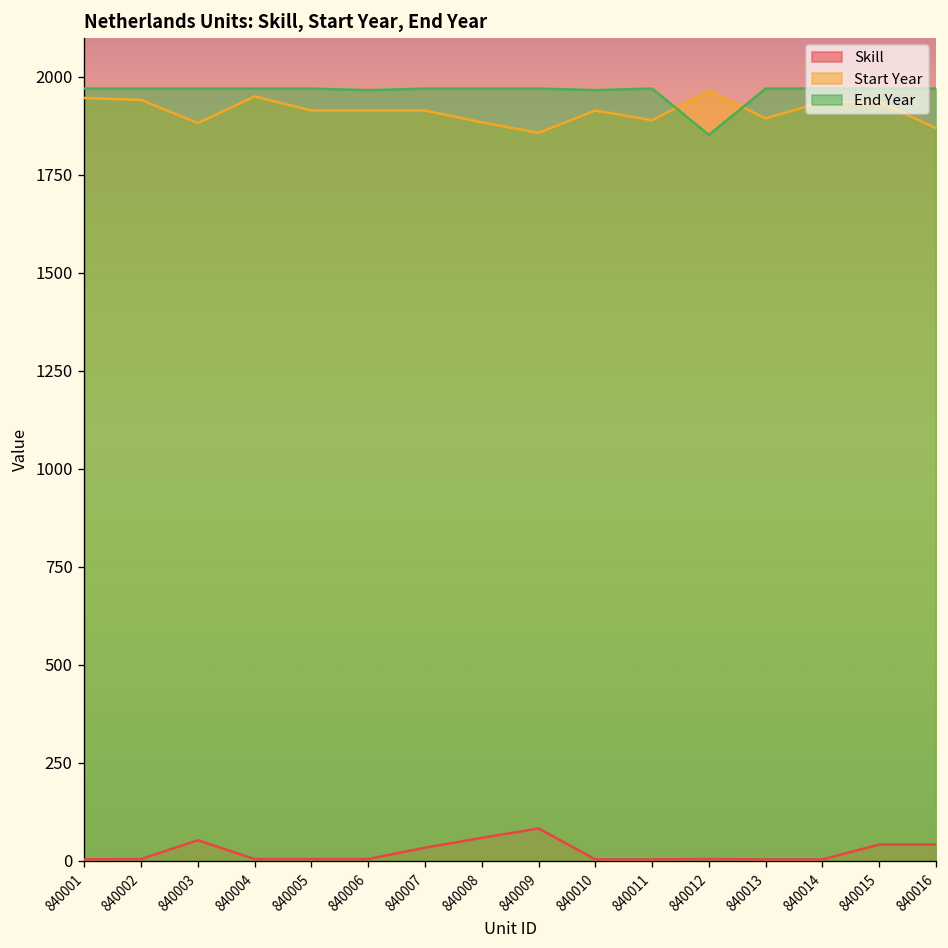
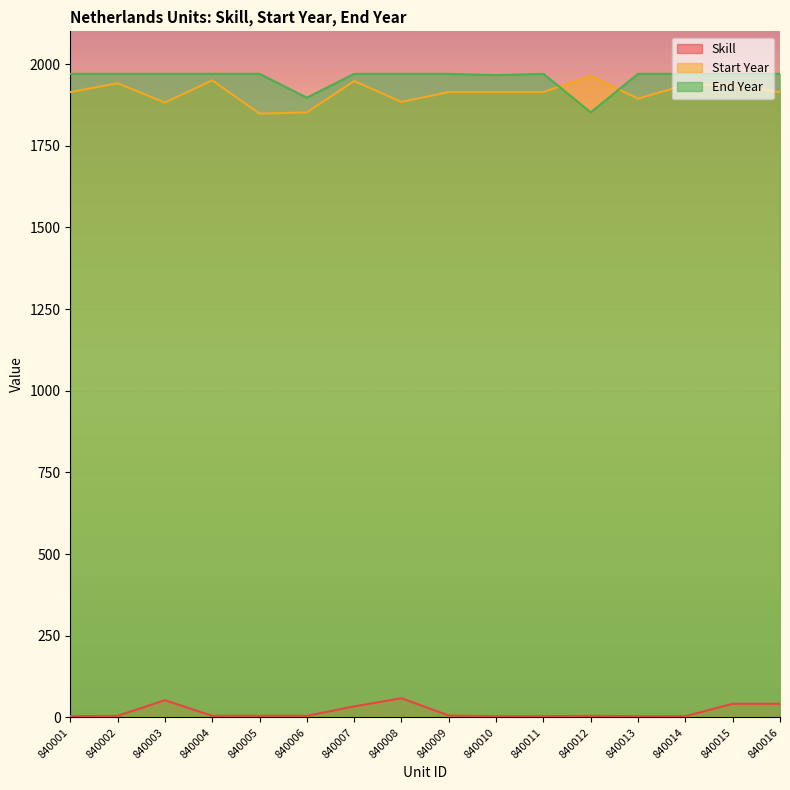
Start Year, 840001: 1950 -> 1910
Start Year, 840005: 1910 -> 1850
Start Year, 840006: 1910 -> 1850
End Year, 840006: 1970 -> 1900
Start Year, 840007: 1910 -> 1950
Skill, 840009: 80 -> 10
Start Year, 840009: 1860 -> 1910
Start Year, 840011: 1890 -> 1910
Start Year, 840016: 1870 -> 1910
